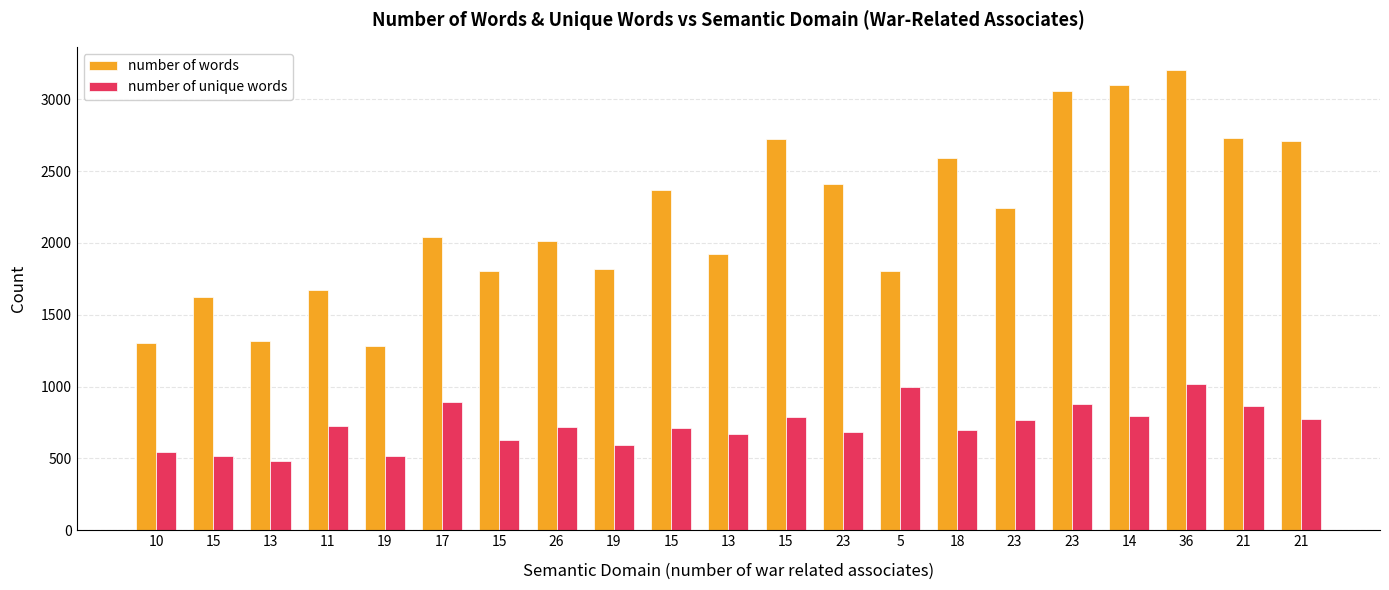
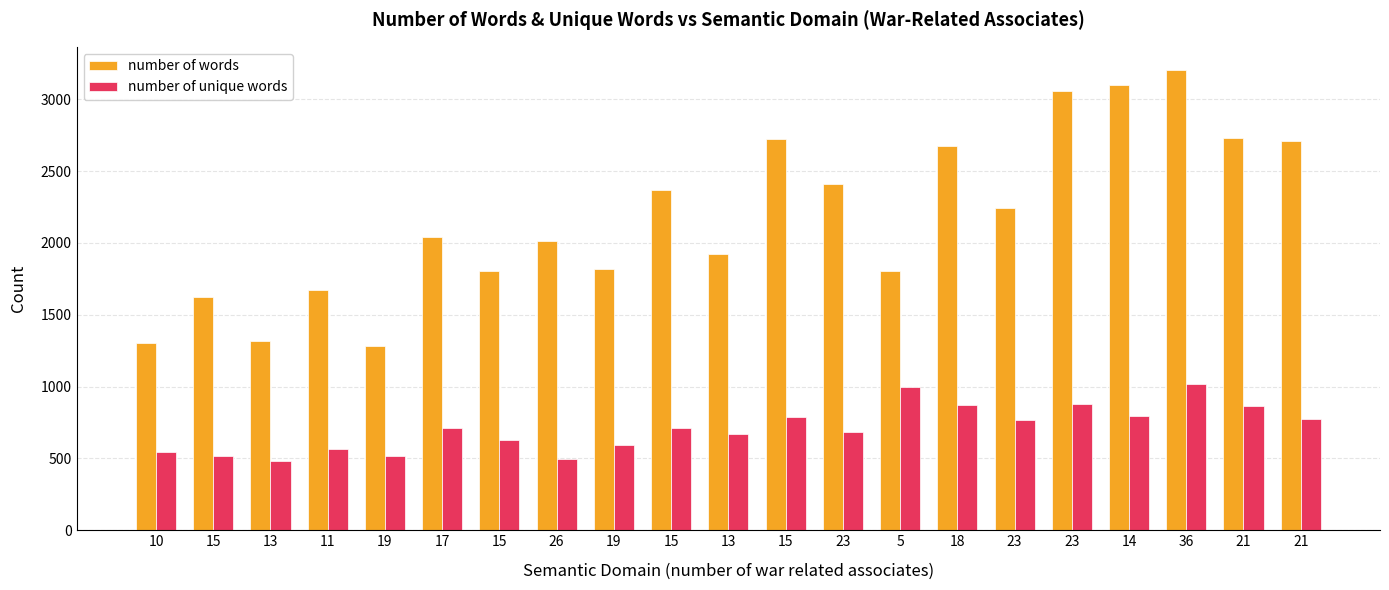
number of unique words, 11: 720 -> 560
number of unique words, 17: 890 -> 720
number of unique words, 26: 720 -> 490
number of words, 18: 2590 -> 2680
number of unique words, 18: 700 -> 870
